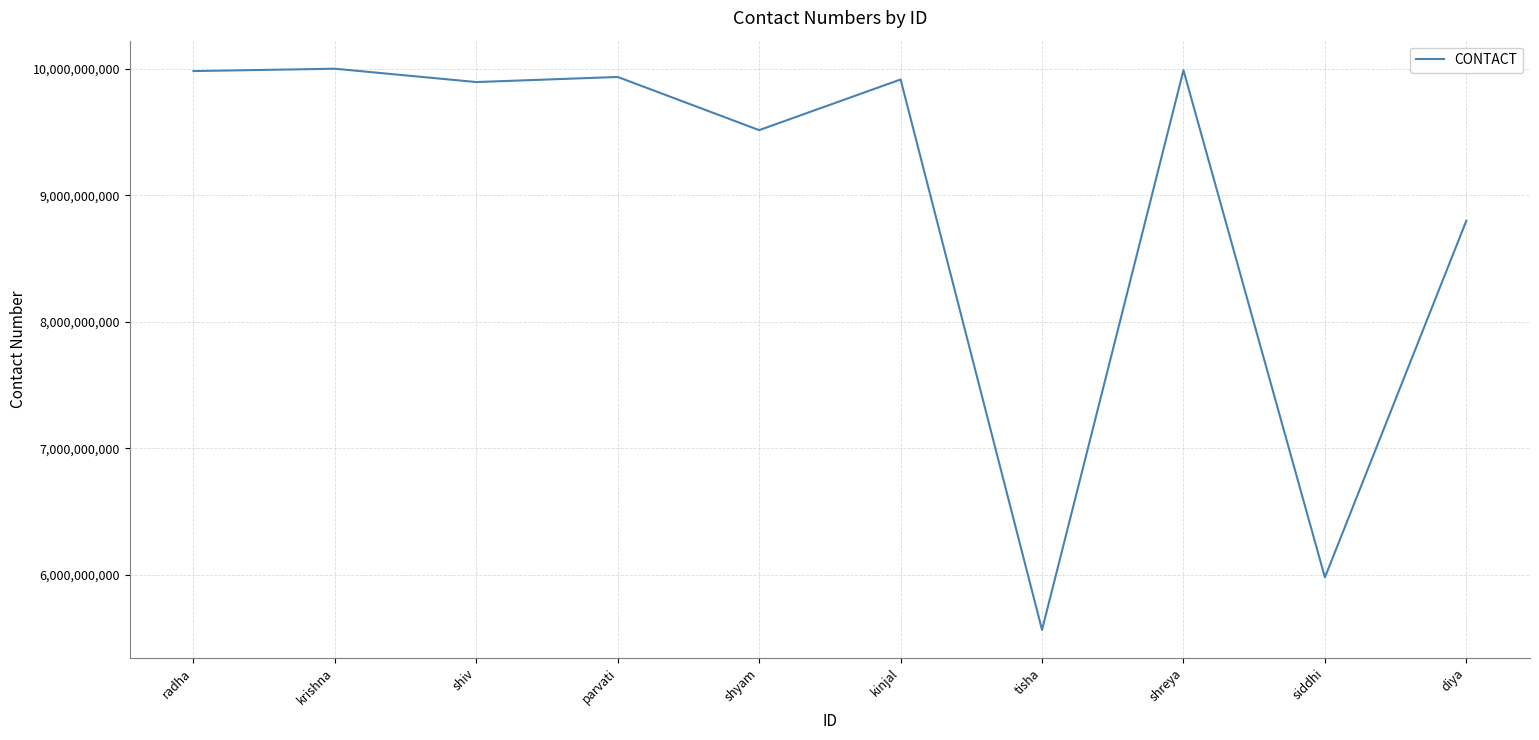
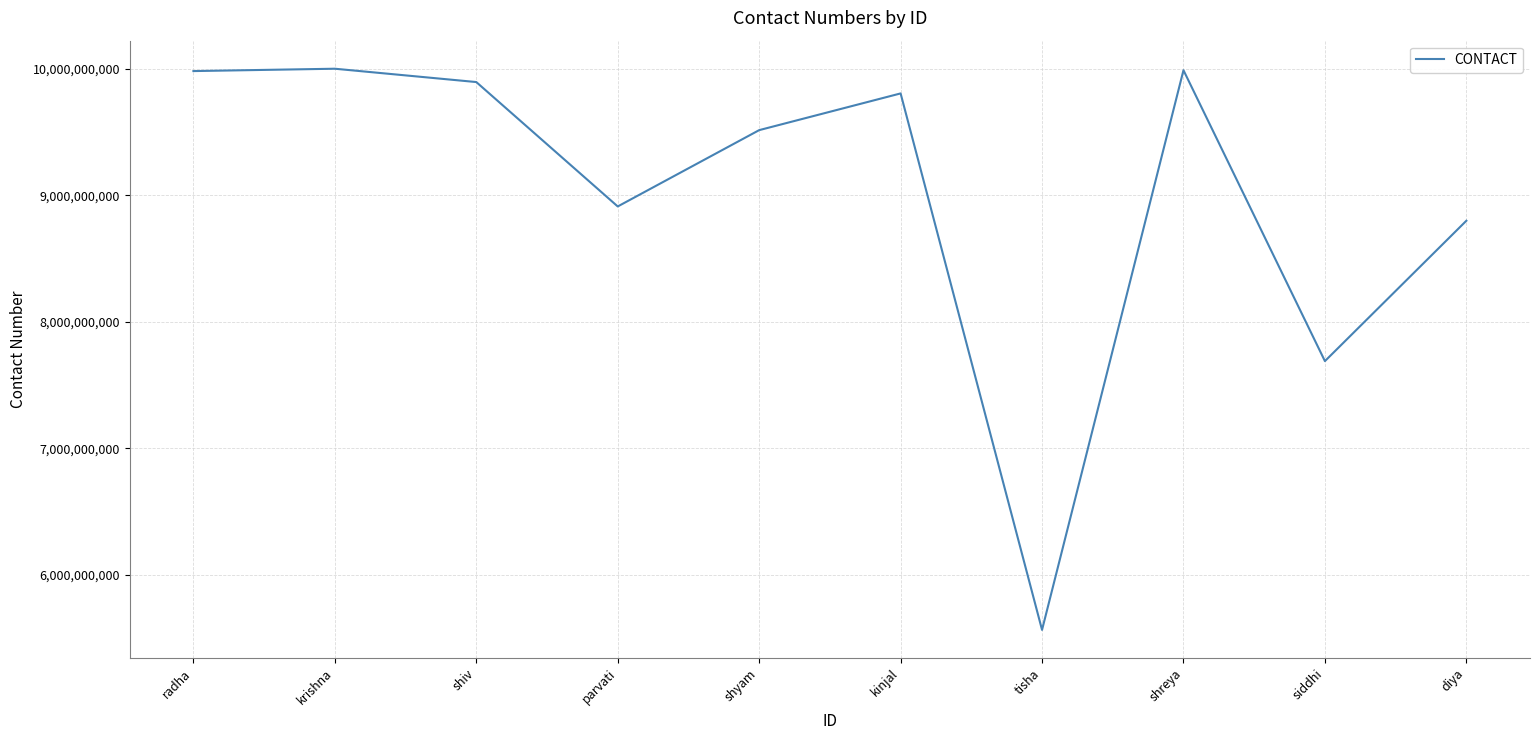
parvati: 9,930,000,000 -> 8,910,000,000
kinjal: 9,910,000,000 -> 9,800,000,000
siddhi: 5,980,000,000 -> 7,690,000,000
